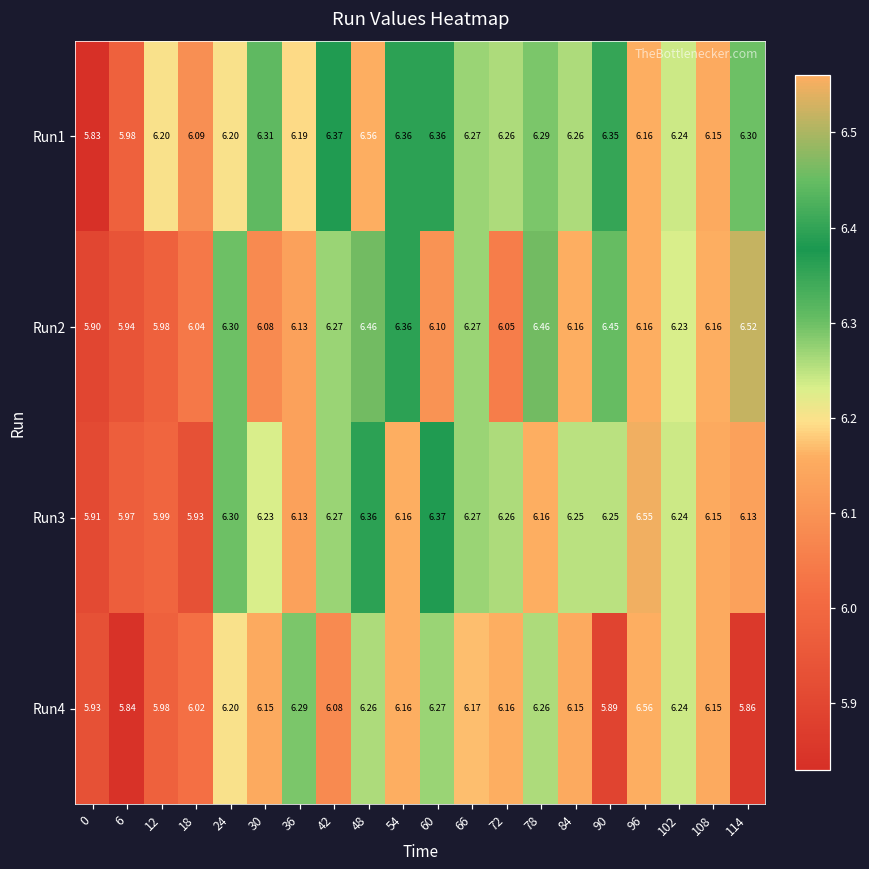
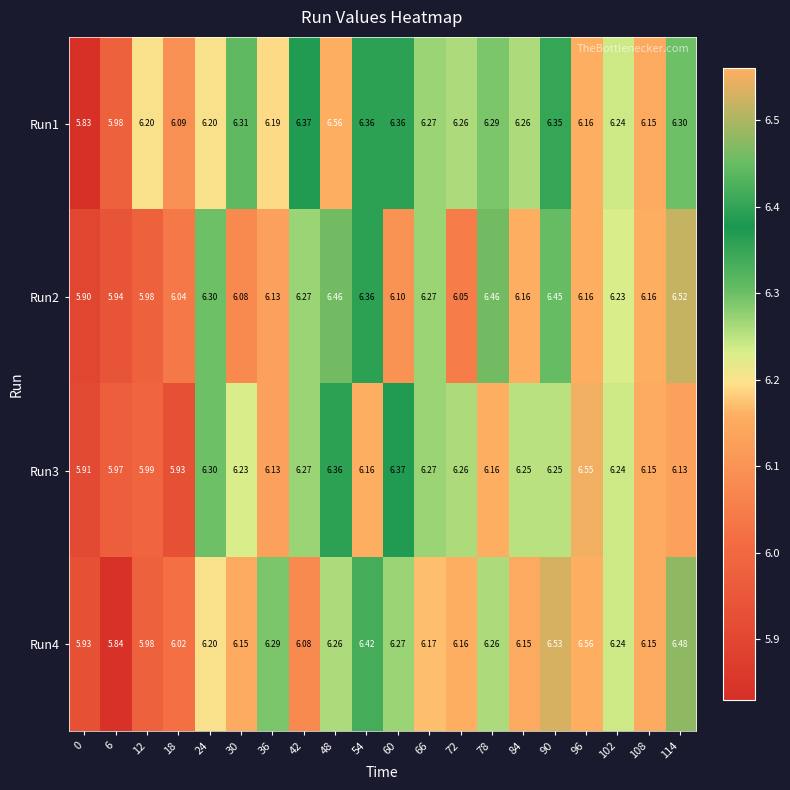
Run4, 54: 6.16 -> 6.42
Run4, 90: 5.89 -> 6.53
Run4, 114: 5.86 -> 6.48
